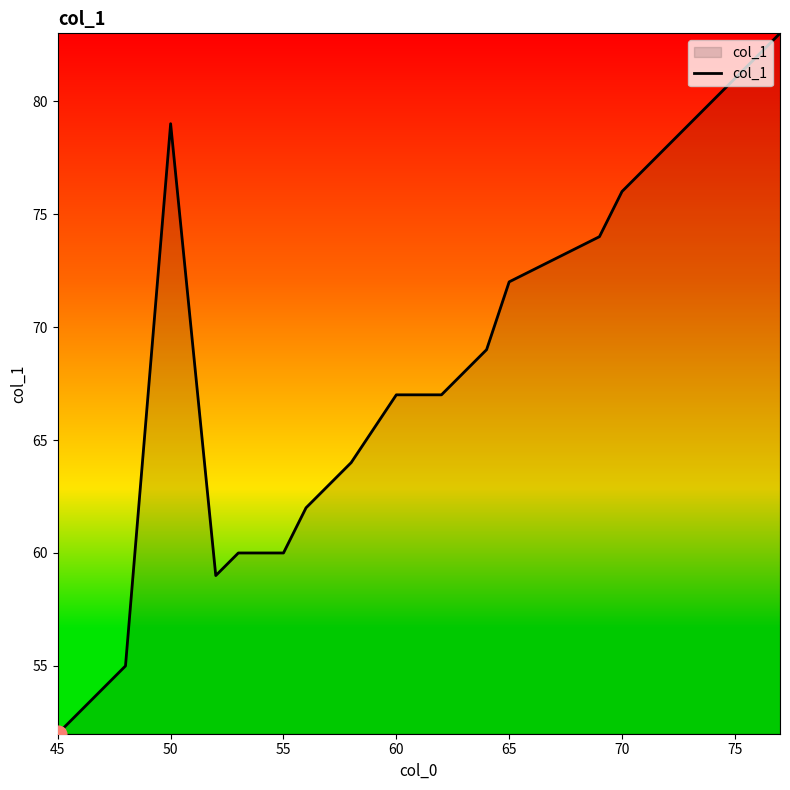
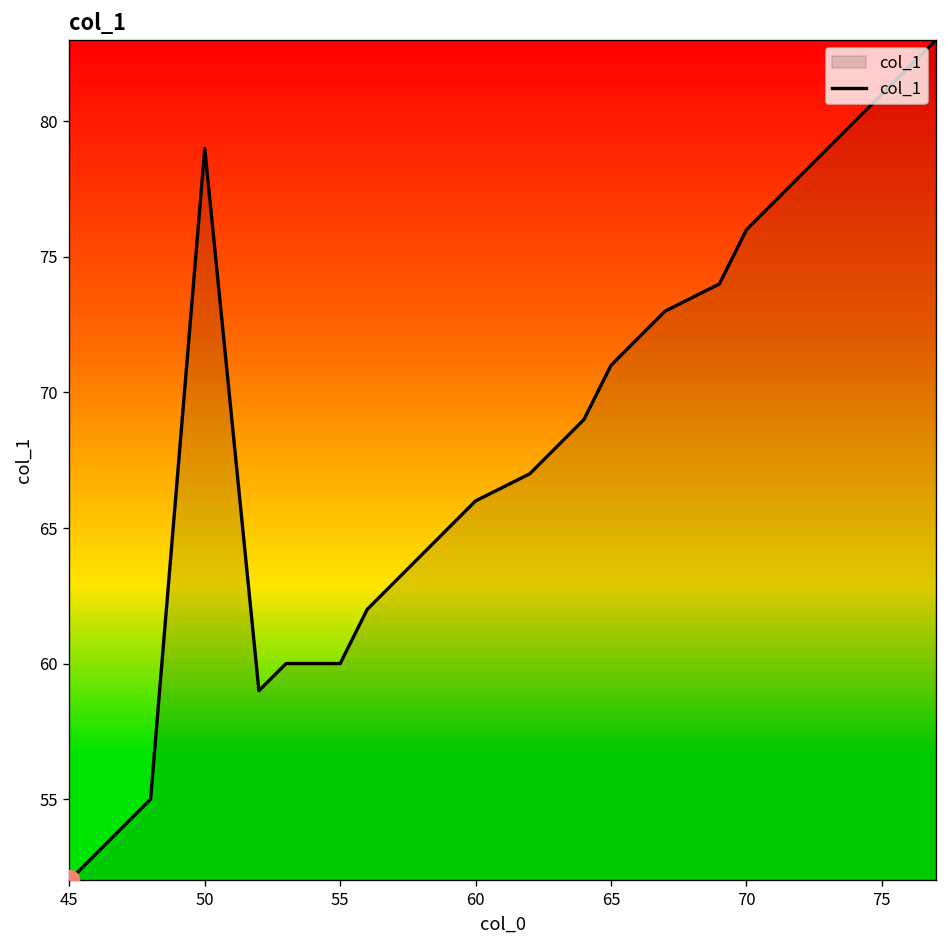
col_1, 60: 67 -> 66
col_1, 65: 72 -> 71
